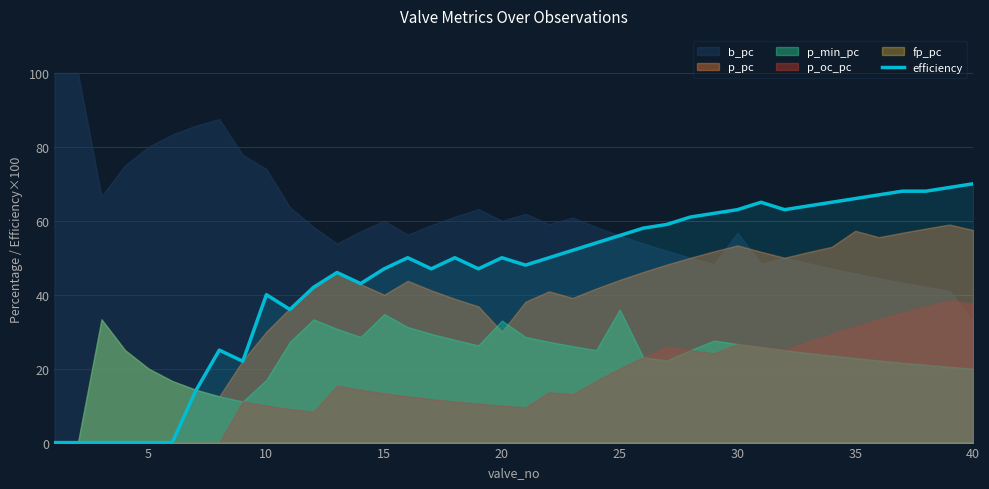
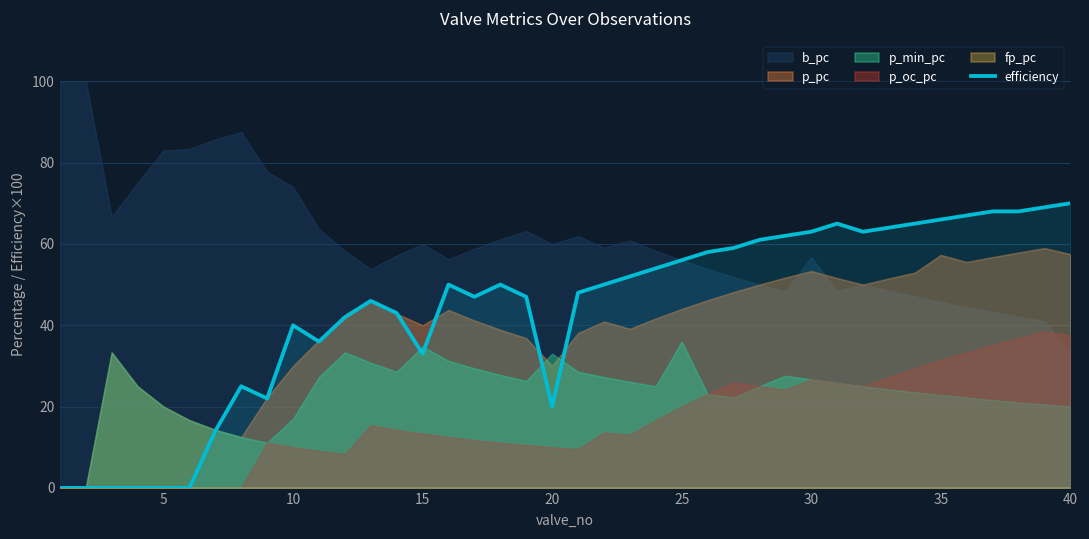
b_pc, 5: 80 -> 83
efficiency, 15: 47 -> 33
efficiency, 20: 50 -> 20
